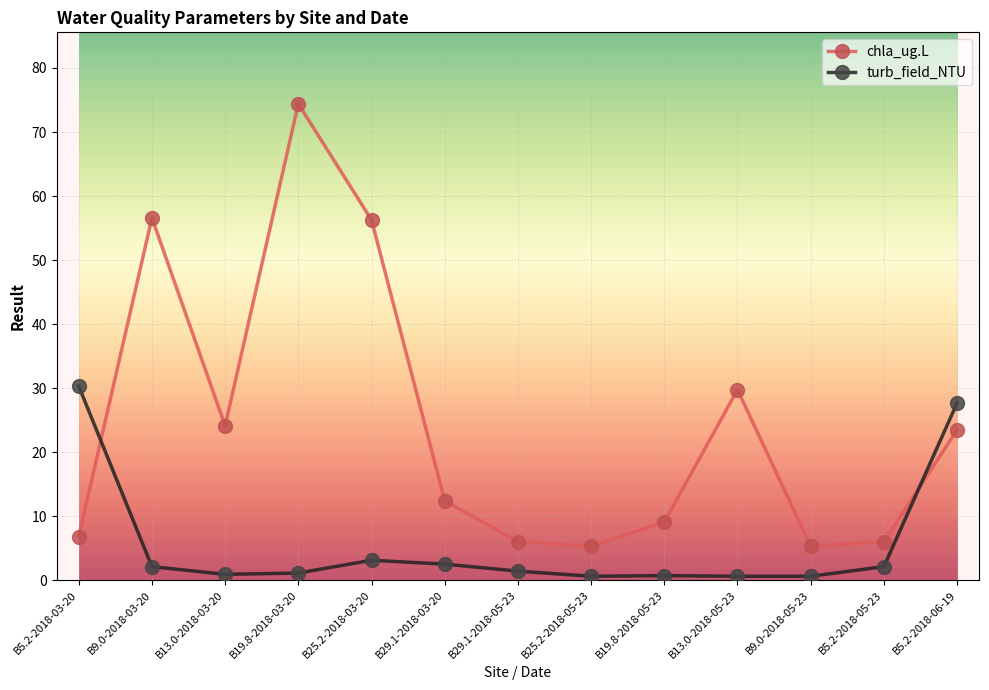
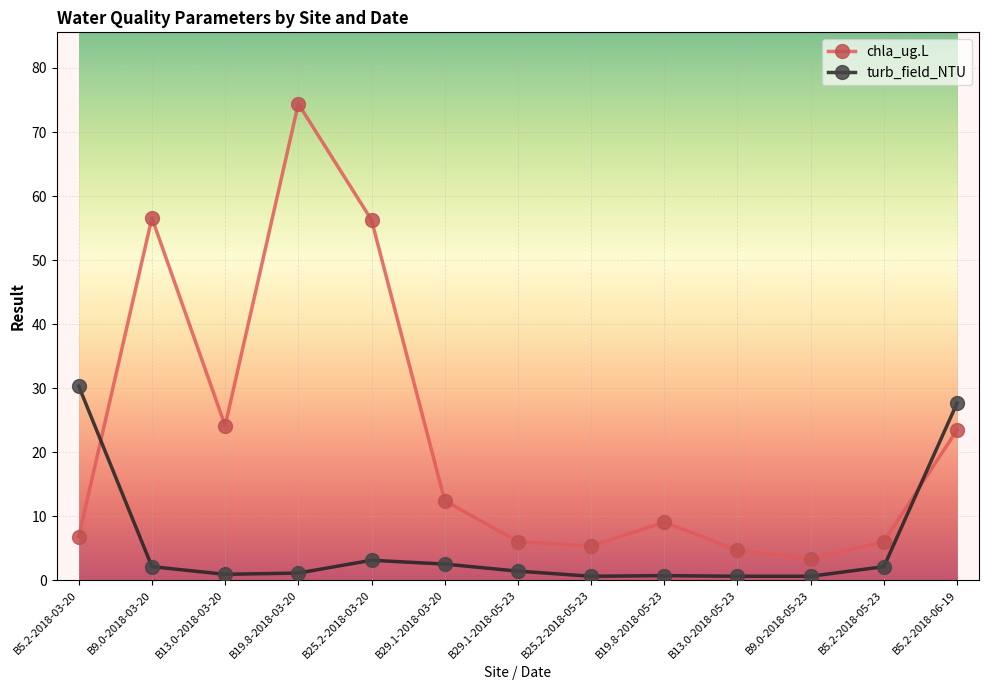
chla_ug.L, B13.0-2018-05-23: 30 -> 5
chla_ug.L, B9.0-2018-05-23: 5 -> 3
